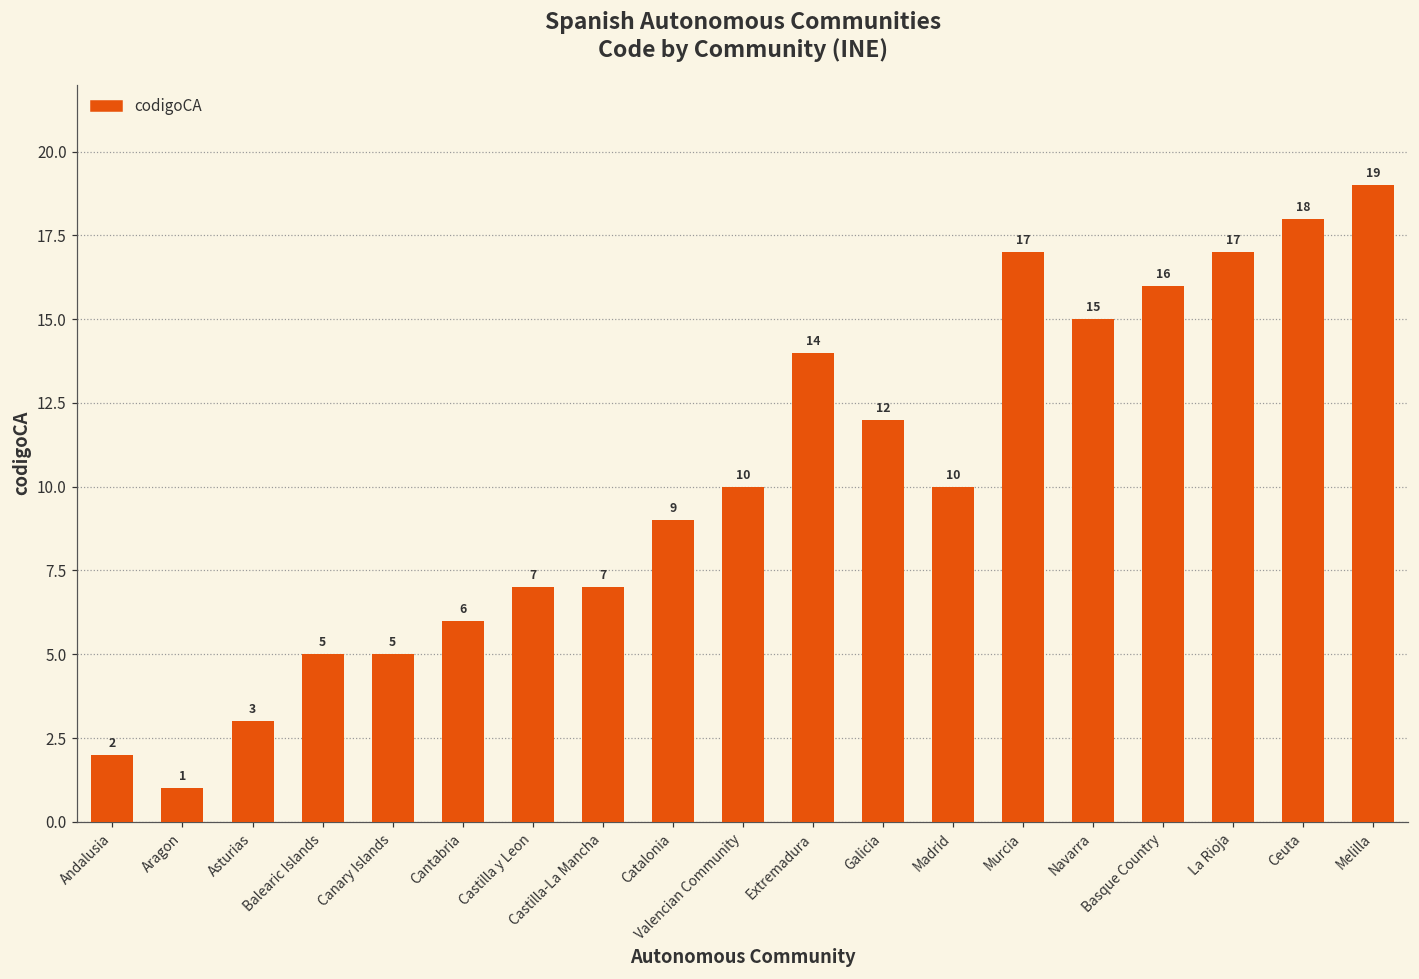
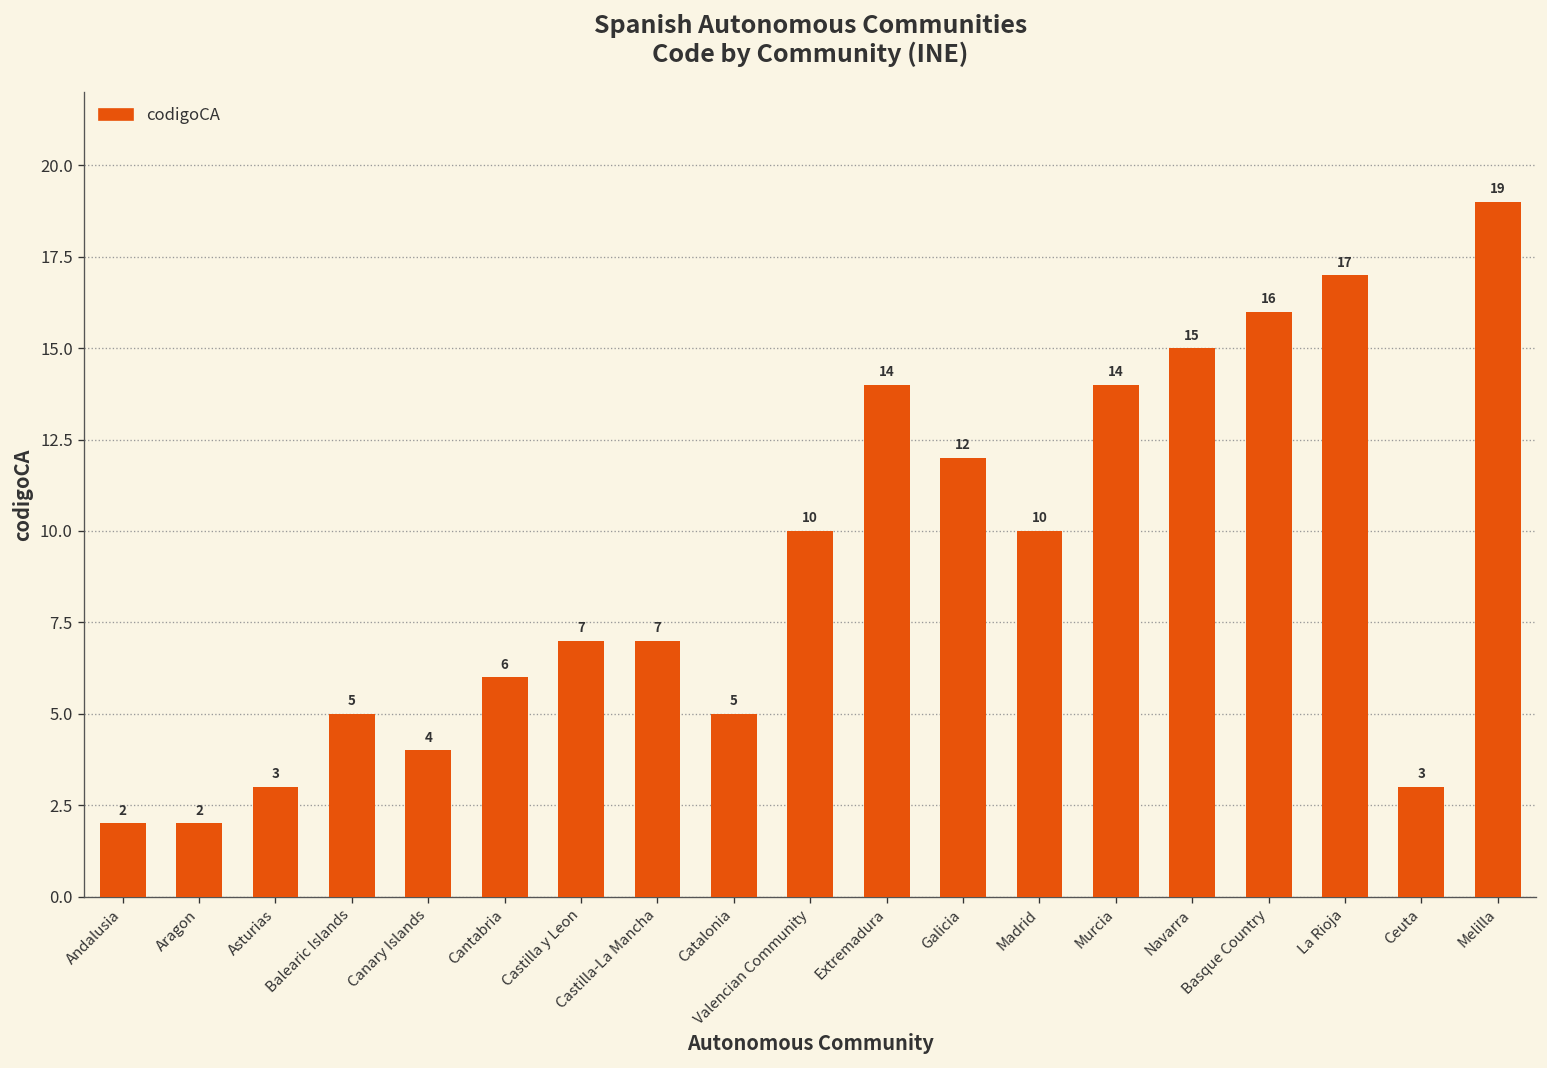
Aragon: 1 -> 2
Canary Islands: 5 -> 4
Catalonia: 9 -> 5
Murcia: 17 -> 14
Ceuta: 18 -> 3
